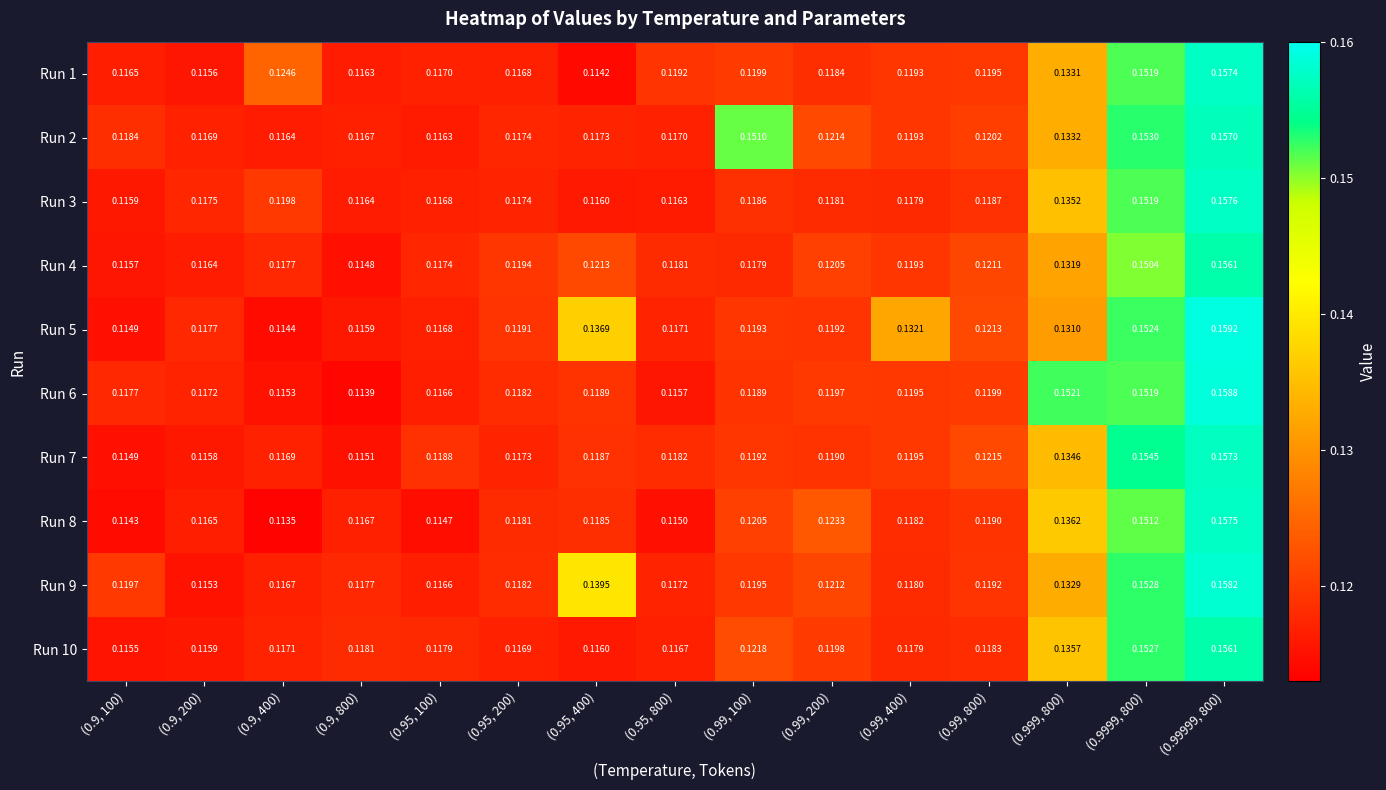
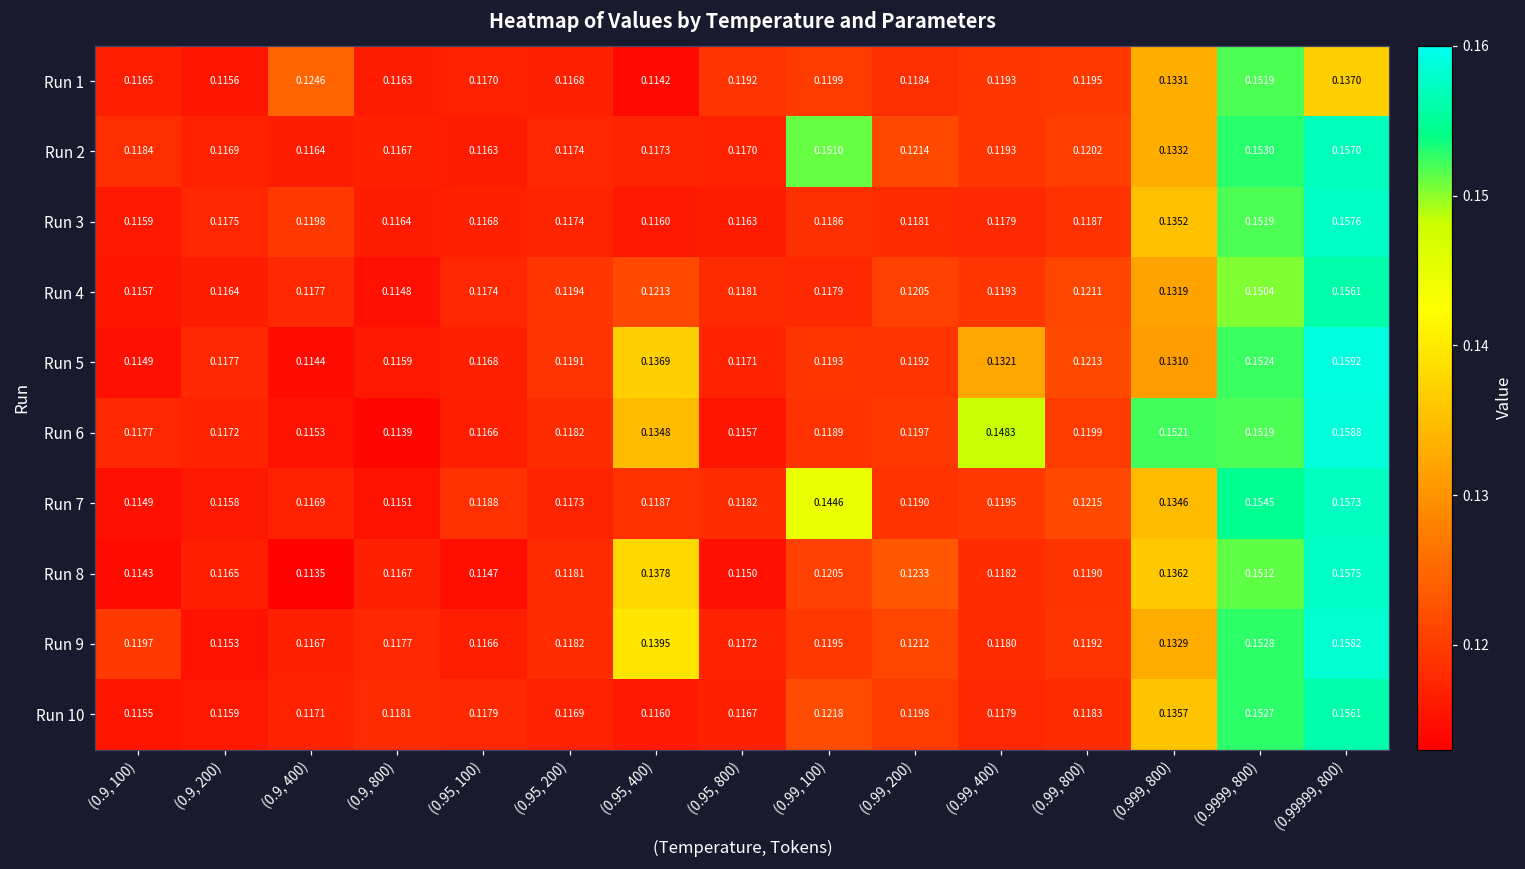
Run 1, (0.99999, 800): 0.1574 -> 0.1370
Run 6, (0.95, 400): 0.1189 -> 0.1348
Run 6, (0.99, 400): 0.1195 -> 0.1483
Run 7, (0.99, 100): 0.1192 -> 0.1446
Run 8, (0.95, 400): 0.1185 -> 0.1378
